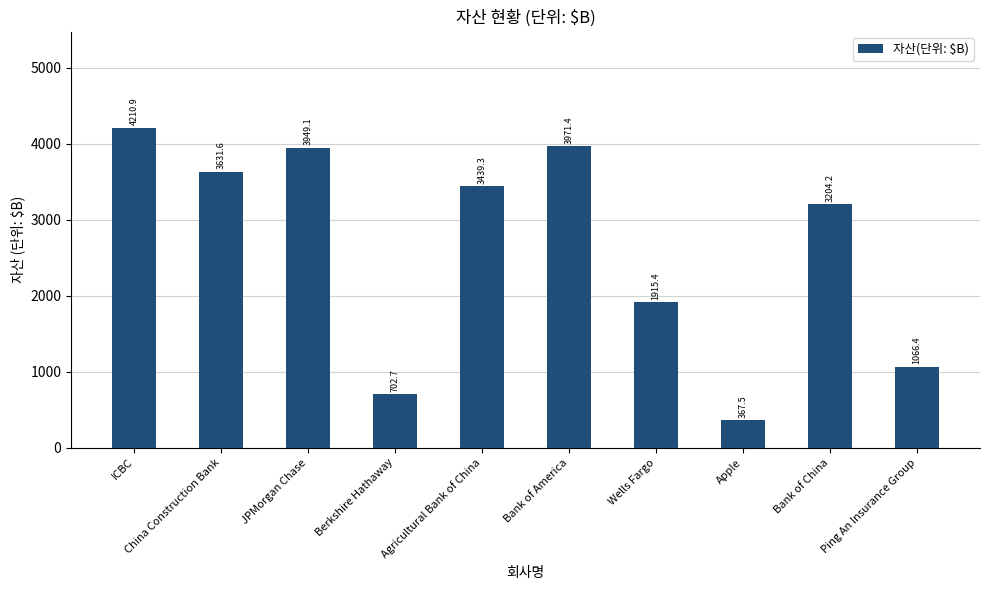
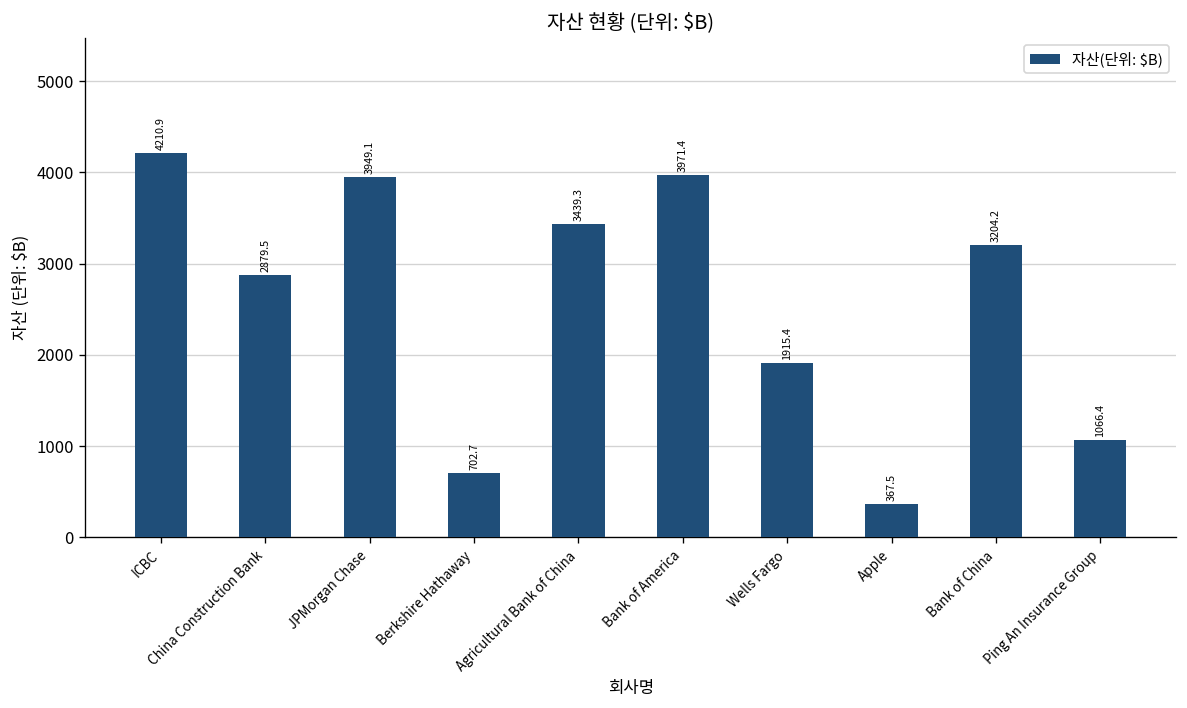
China Construction Bank: 3631.6 -> 2879.5
